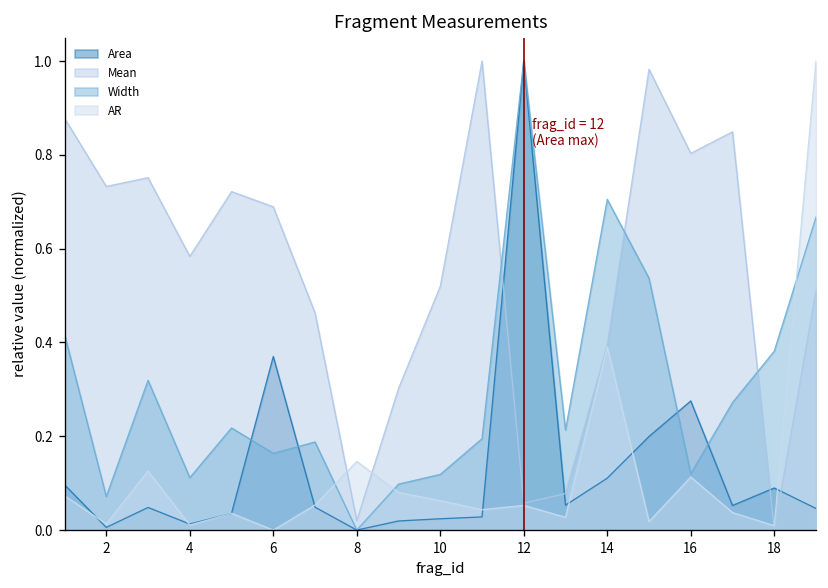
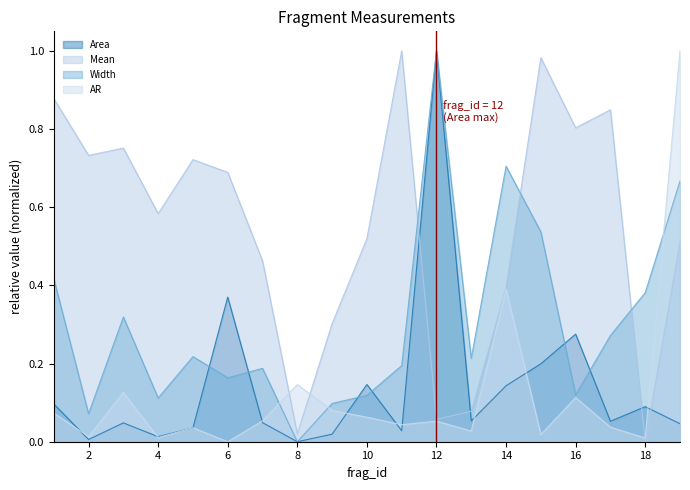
Area, 10: 0.02 -> 0.15
Area, 14: 0.11 -> 0.14
